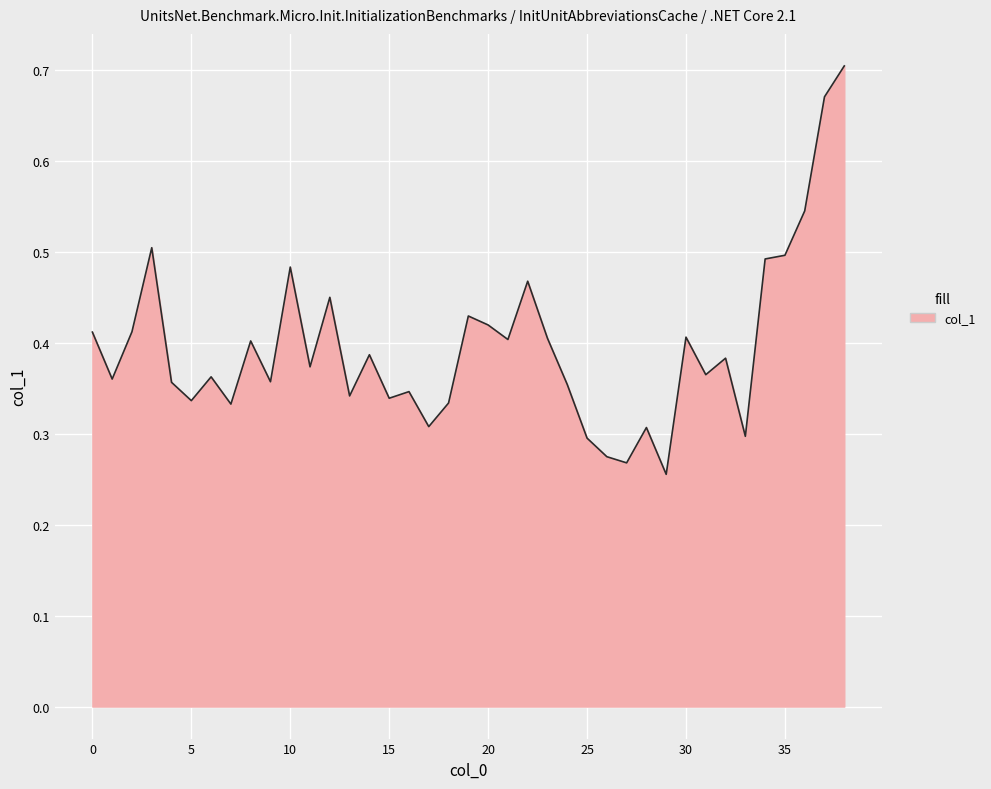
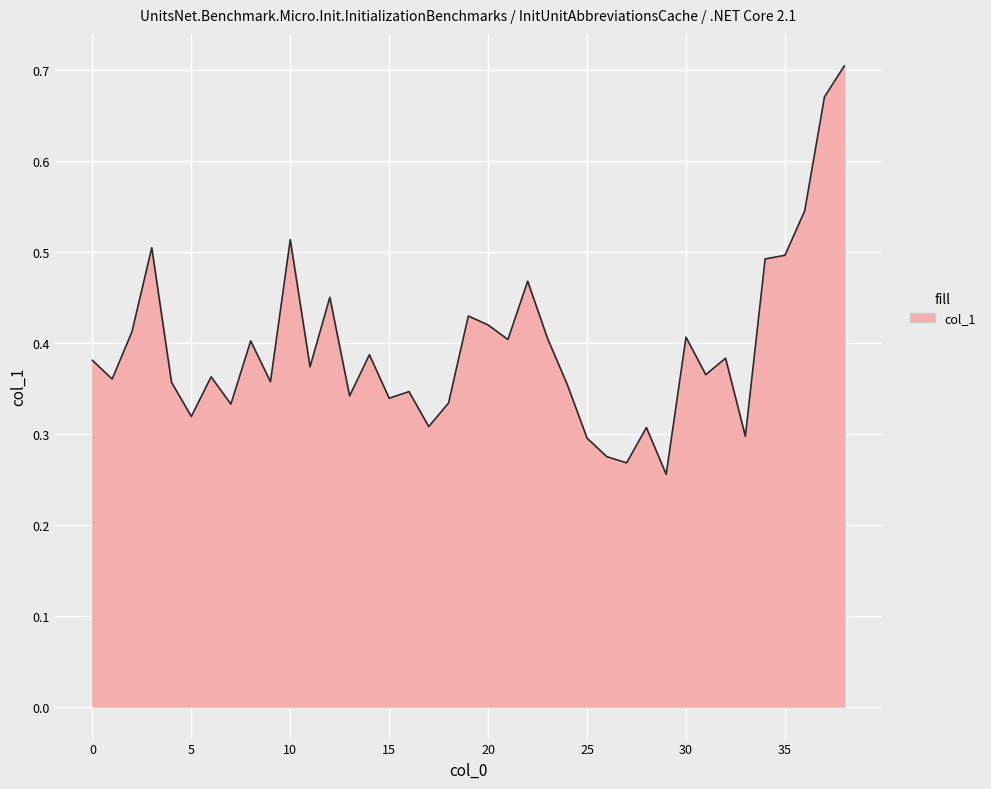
0: 0.41 -> 0.38
5: 0.34 -> 0.32
10: 0.48 -> 0.51
